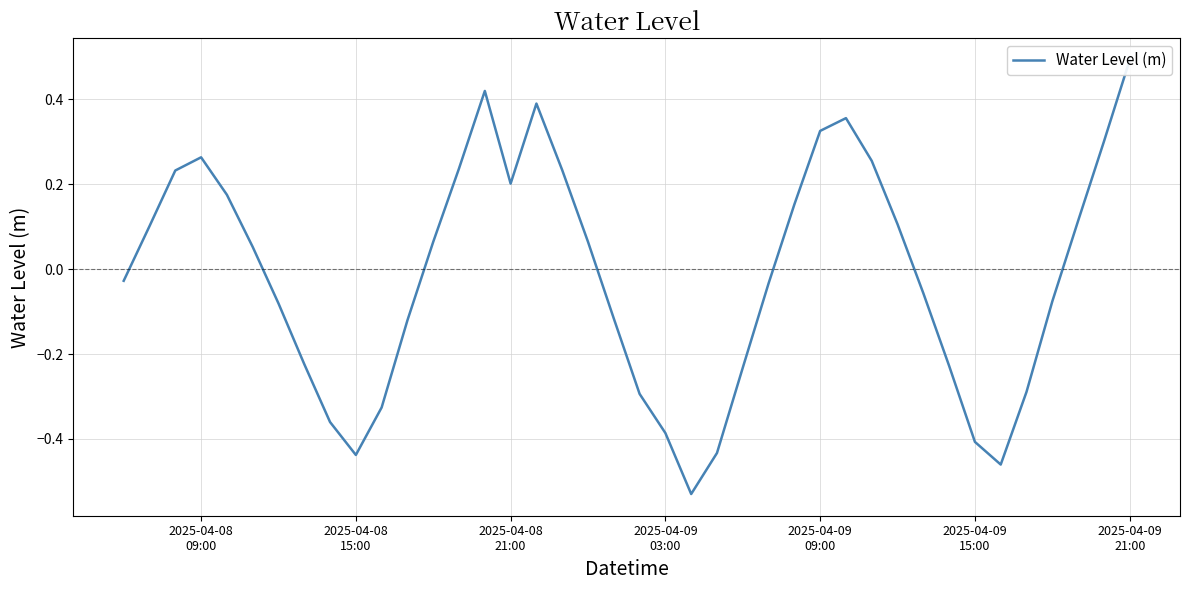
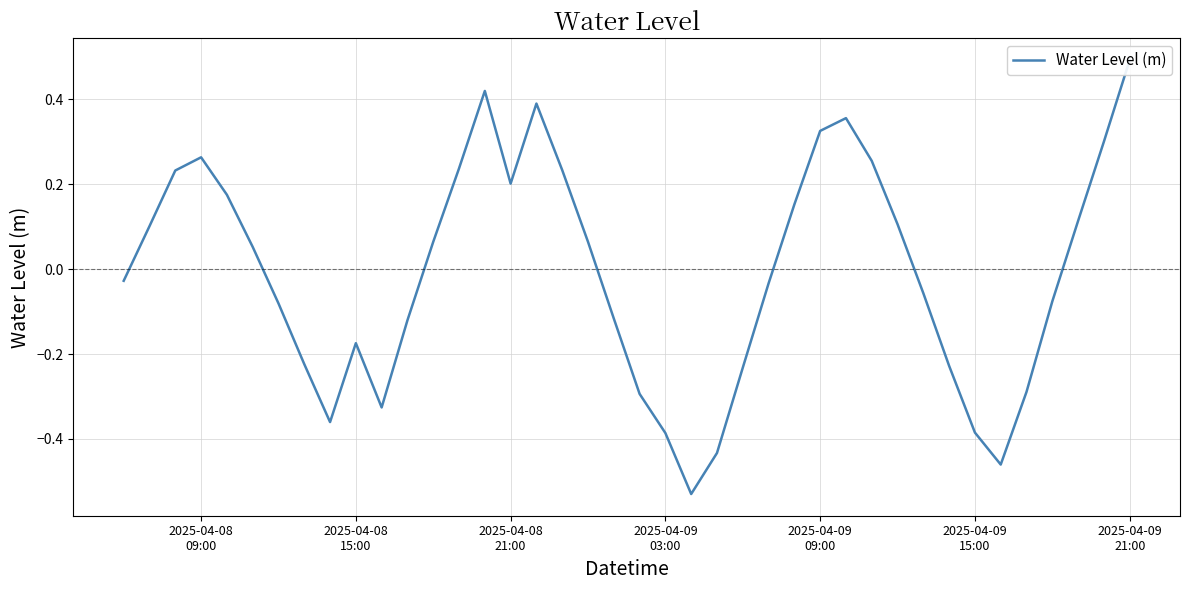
2025-04-08 15:00: -0.44 -> -0.17
2025-04-09 15:00: -0.41 -> -0.39
